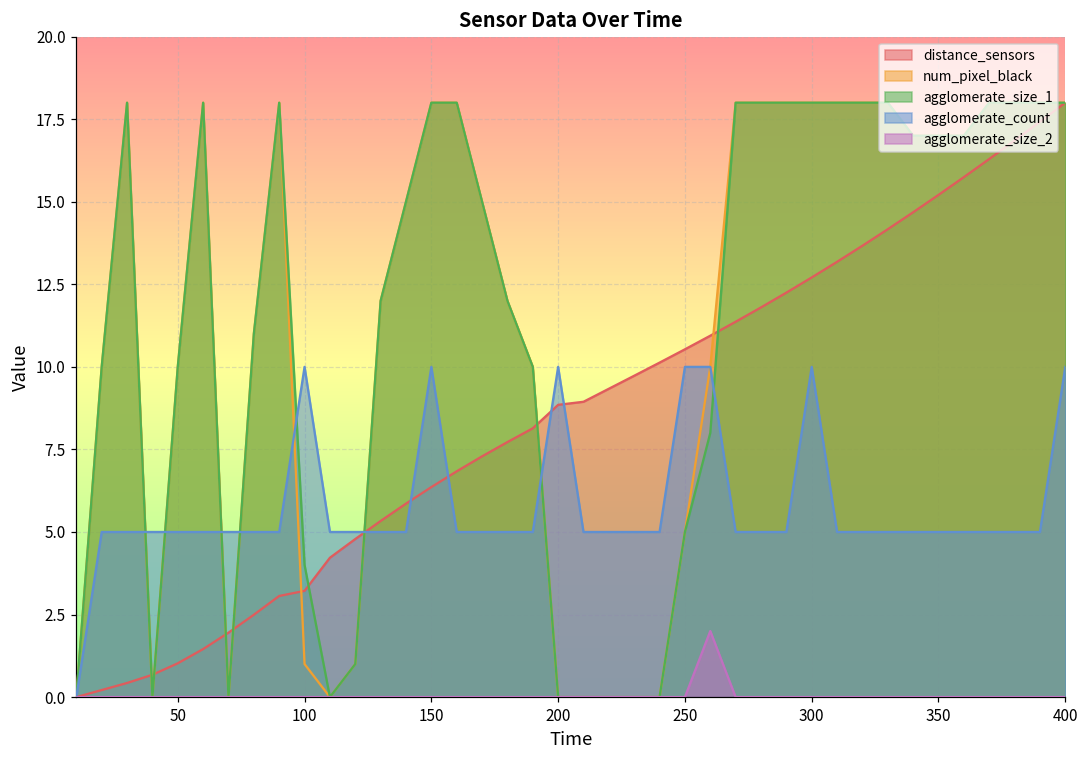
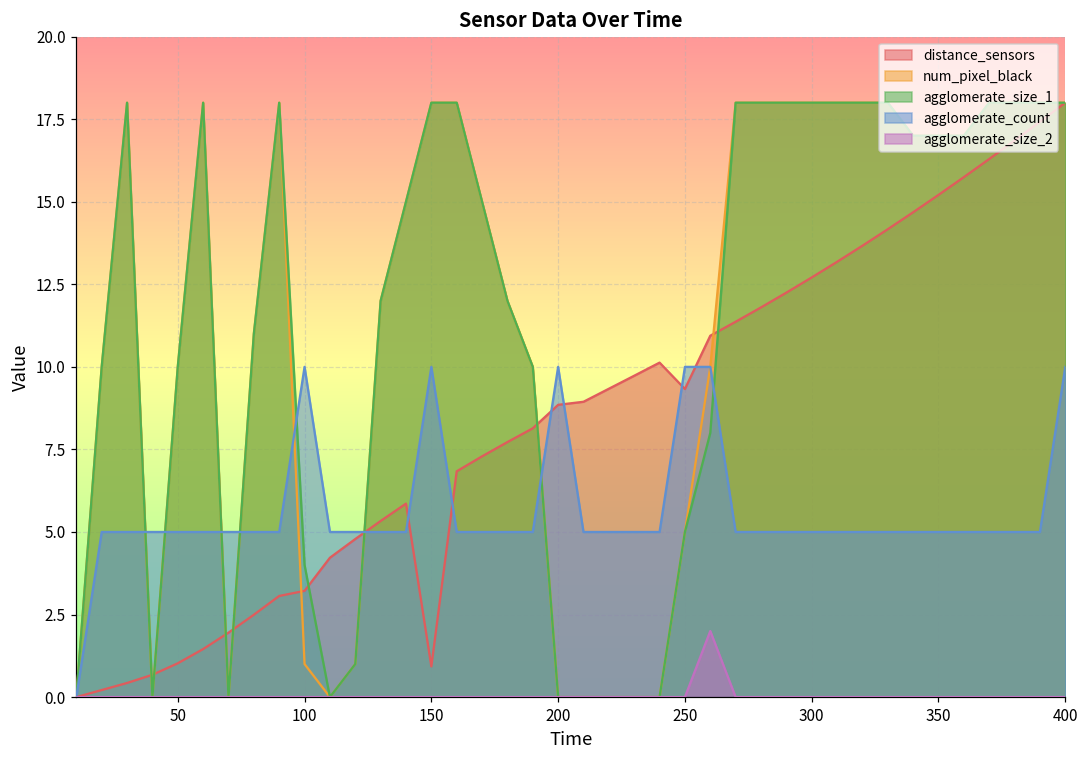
distance_sensors, 150: 6.4 -> 0.9
distance_sensors, 250: 10.5 -> 9.3
agglomerate_count, 300: 10.0 -> 5.0
